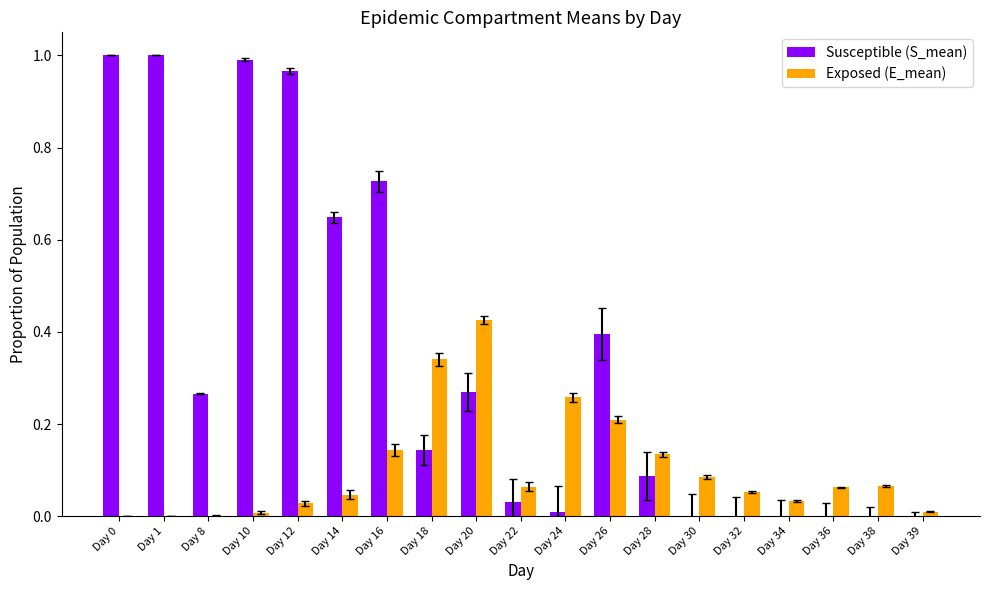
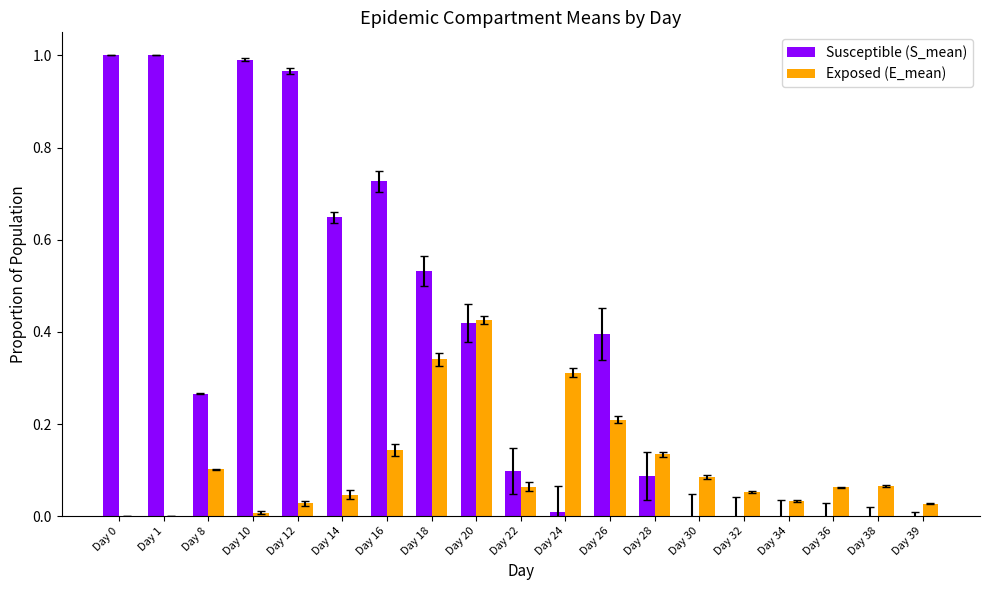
Exposed (E_mean), Day 8: 0.00 -> 0.10
Susceptible (S_mean), Day 18: 0.14 -> 0.53
Susceptible (S_mean), Day 20: 0.27 -> 0.42
Susceptible (S_mean), Day 22: 0.03 -> 0.10
Exposed (E_mean), Day 24: 0.26 -> 0.31
Exposed (E_mean), Day 39: 0.01 -> 0.03
